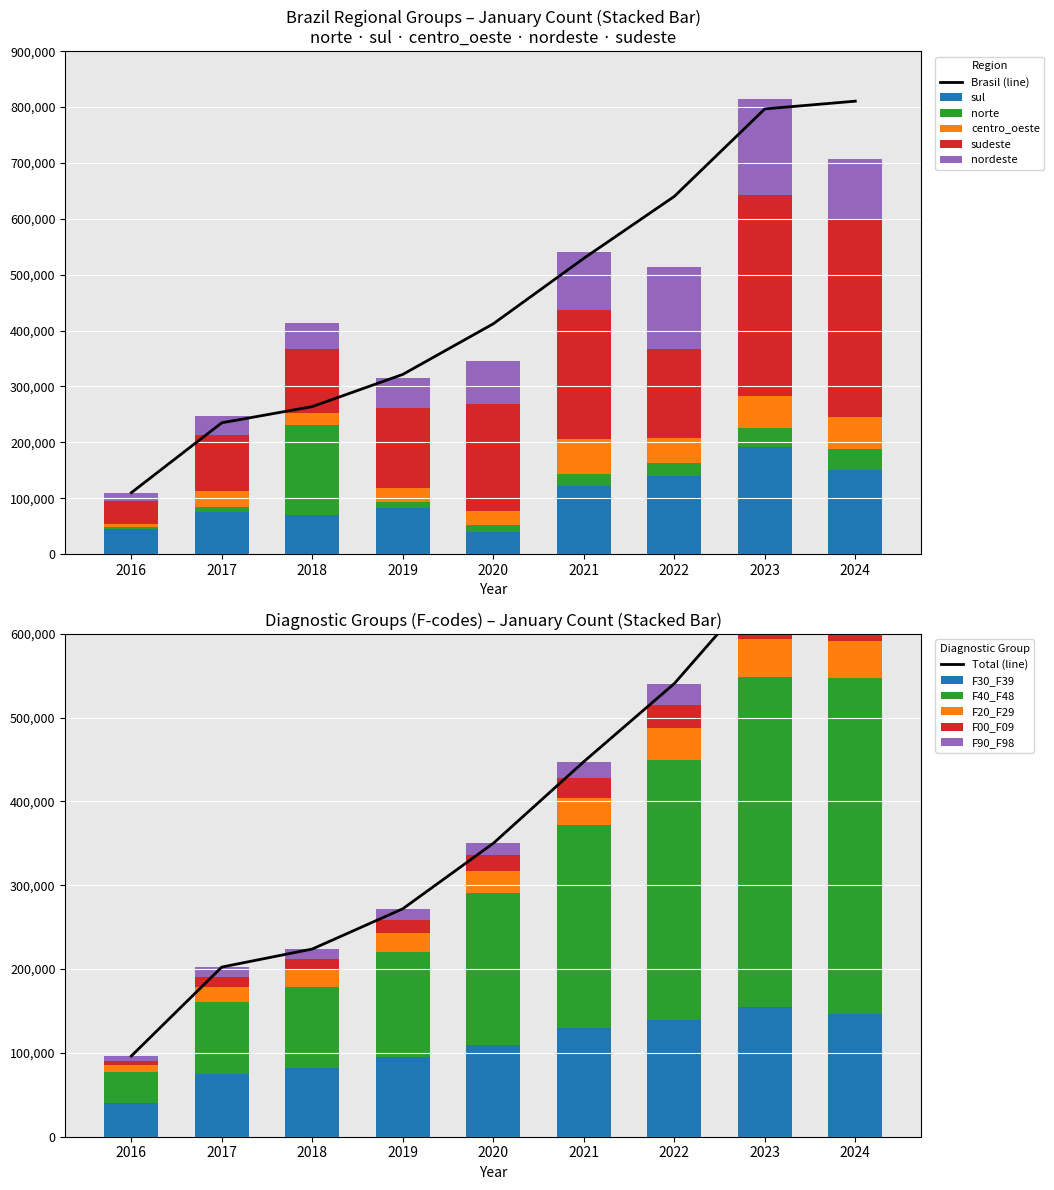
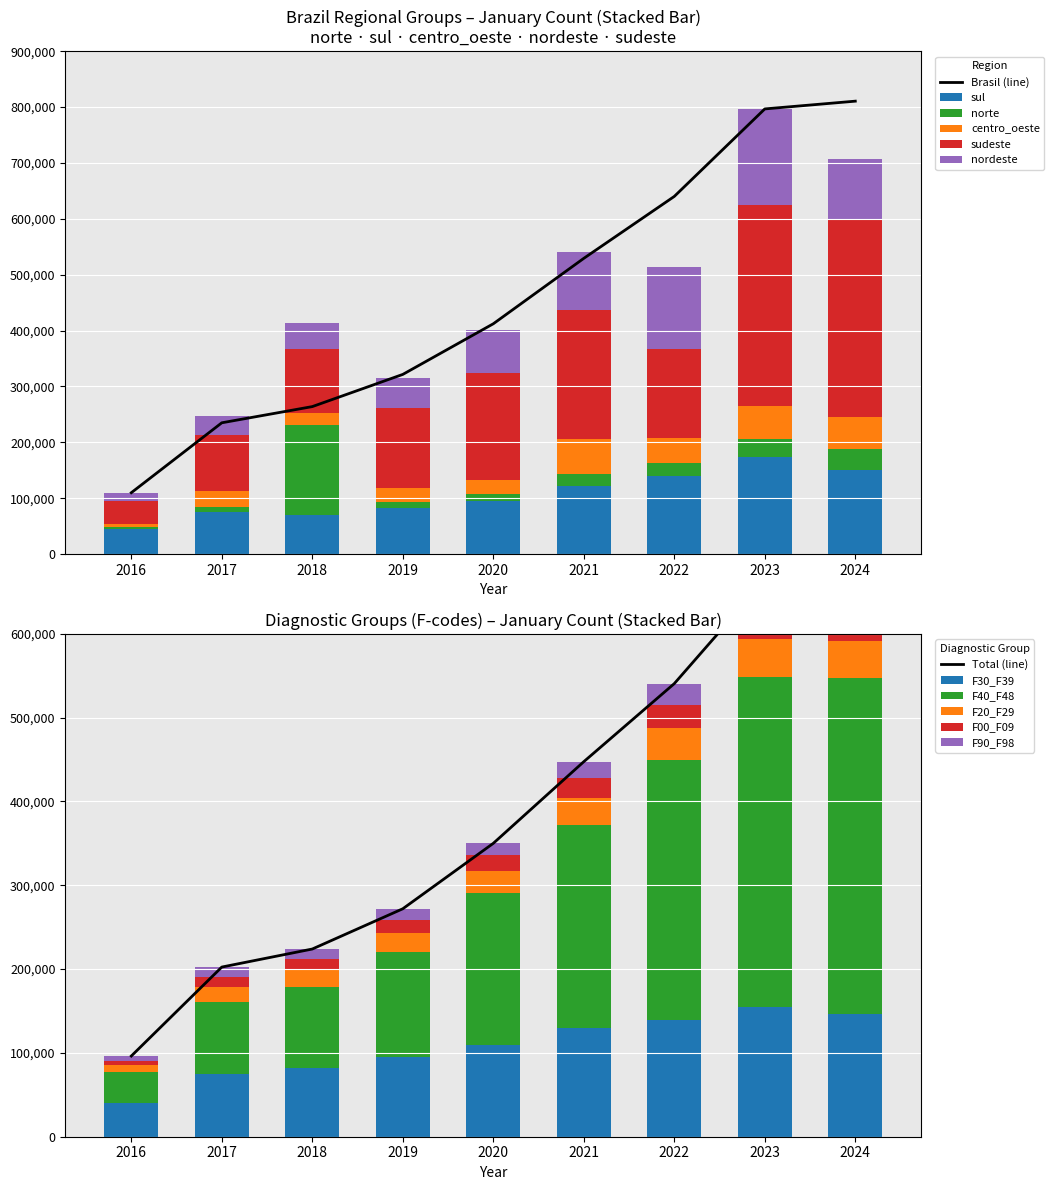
Brazil Regional Groups – January Count (Stacked Bar) norte · sul · centro_oeste · nordeste · sudeste, sul, 2020: 40,000 -> 100,000
Brazil Regional Groups – January Count (Stacked Bar) norte · sul · centro_oeste · nordeste · sudeste, sul, 2023: 190,000 -> 170,000
